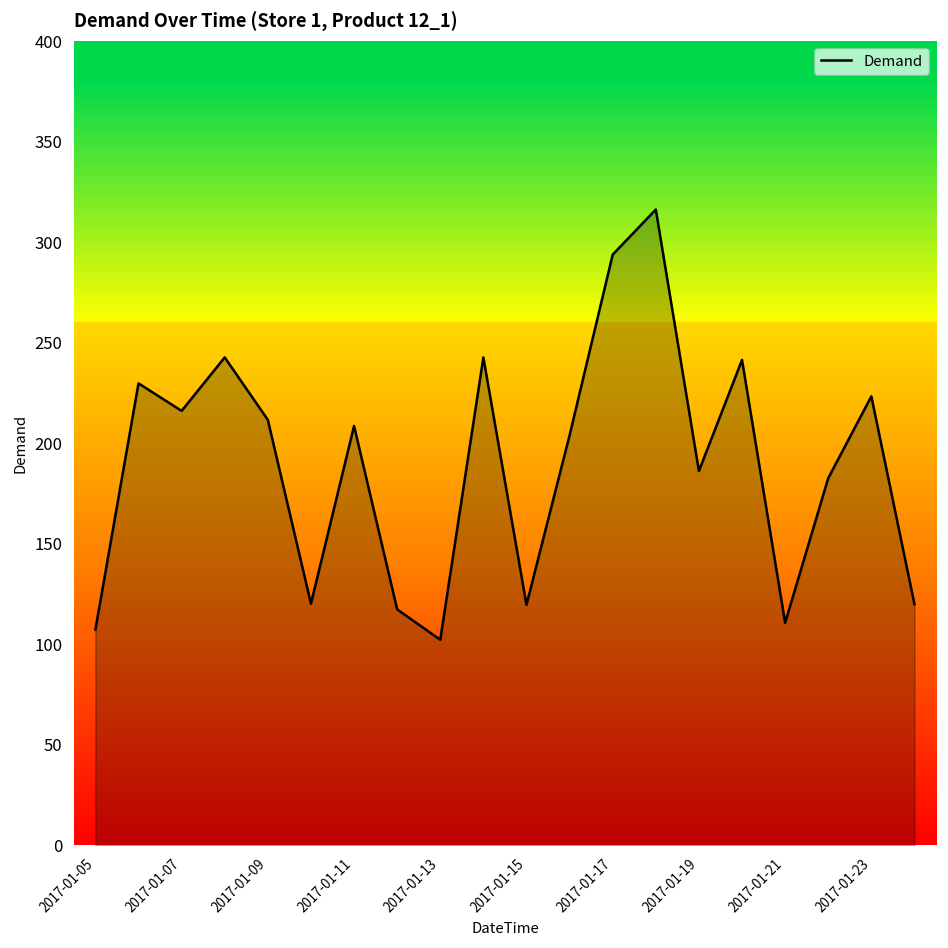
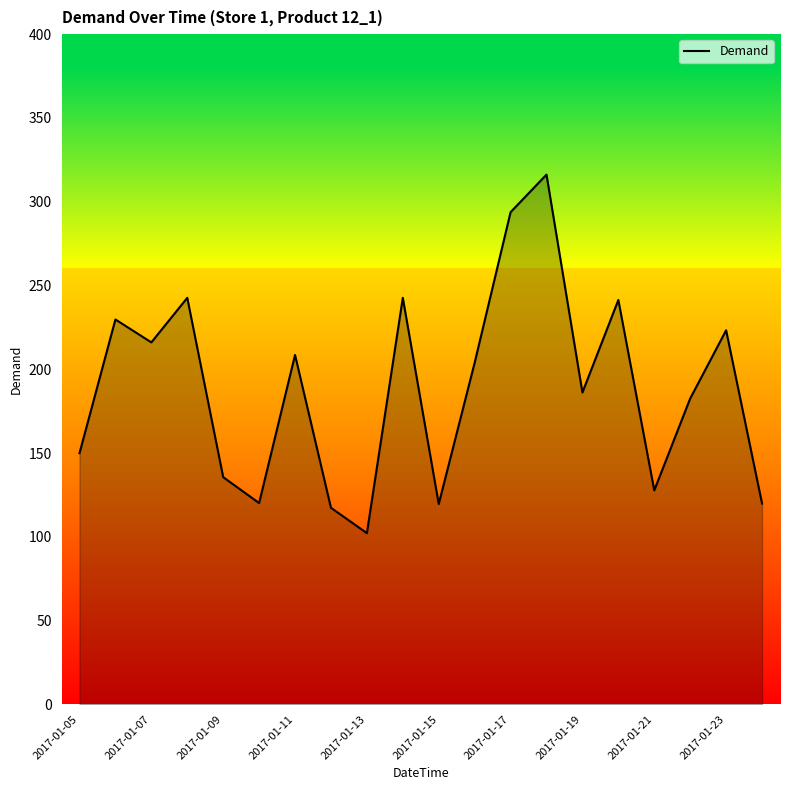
2017-01-05: 107 -> 150
2017-01-09: 212 -> 136
2017-01-21: 111 -> 128
